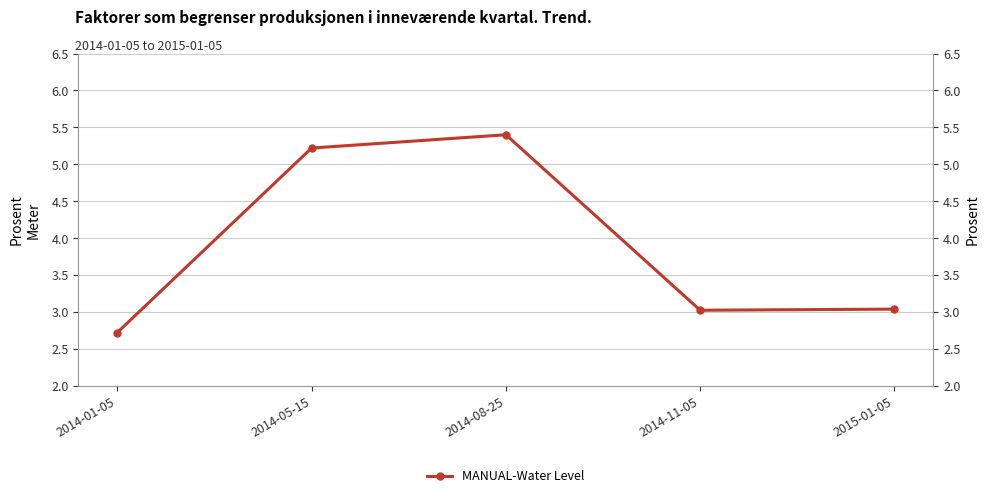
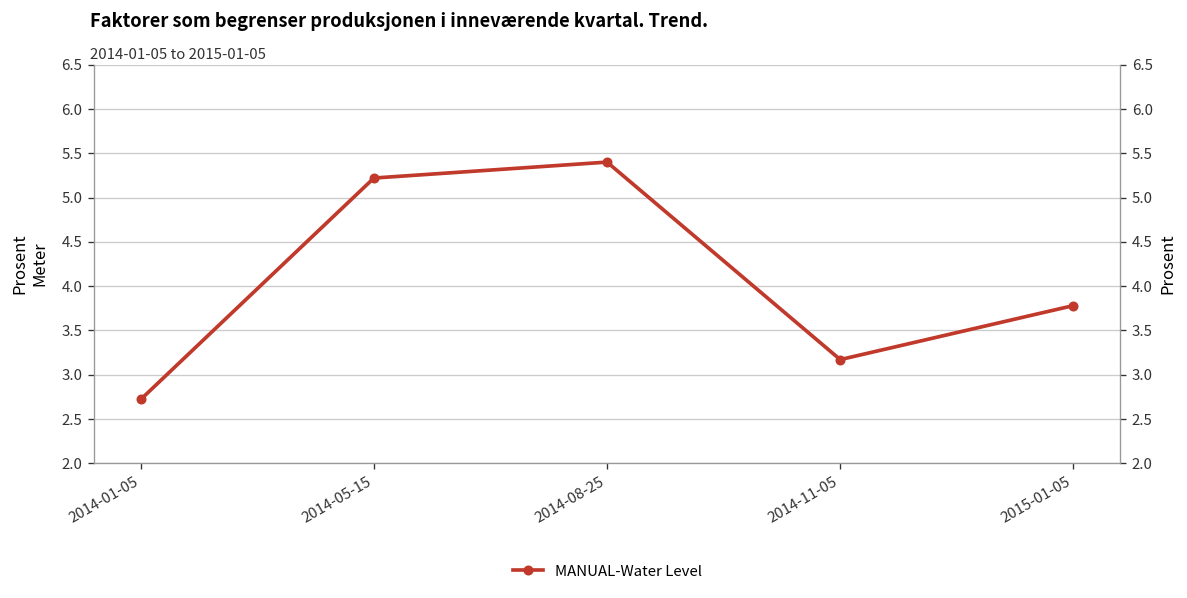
2014-11-05: 3.0 -> 3.2
2015-01-05: 3.0 -> 3.8
